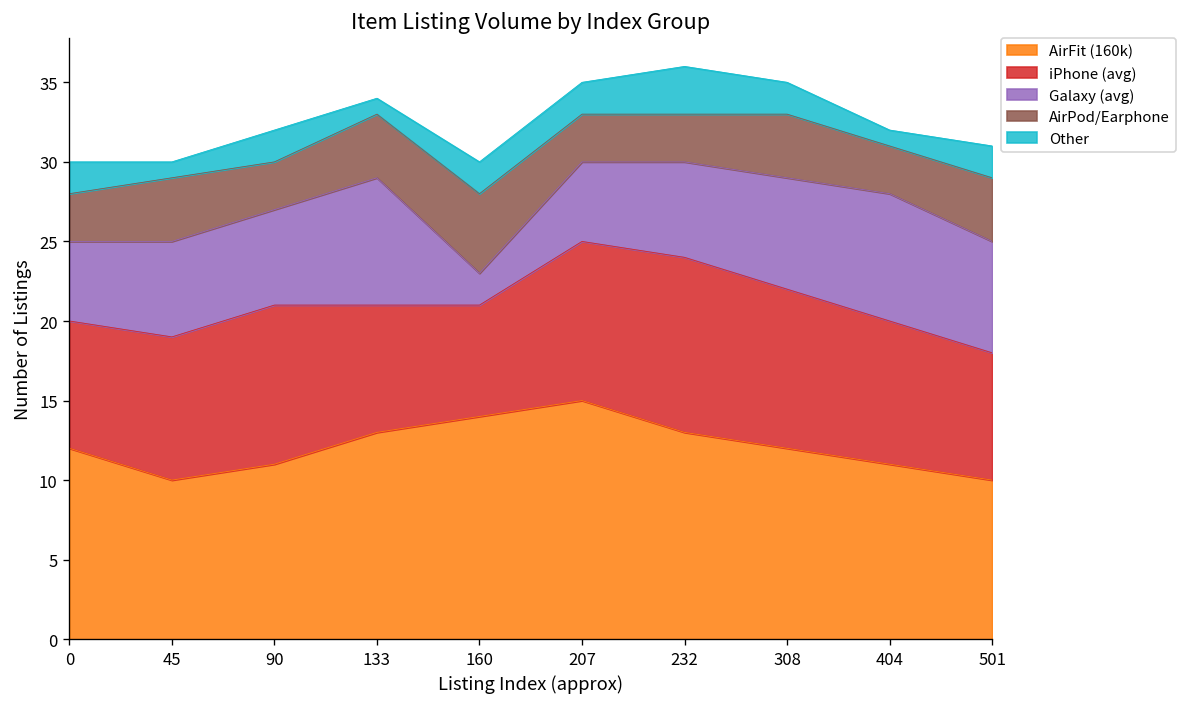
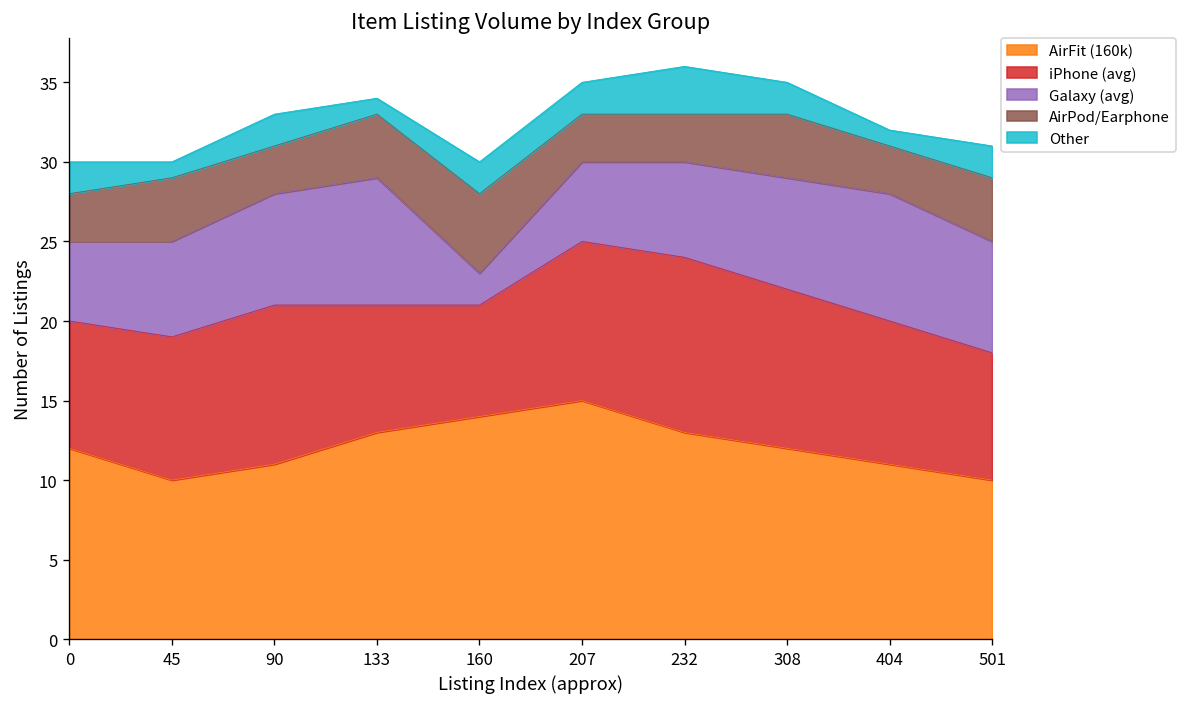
Galaxy (avg), 90: 6 -> 7
